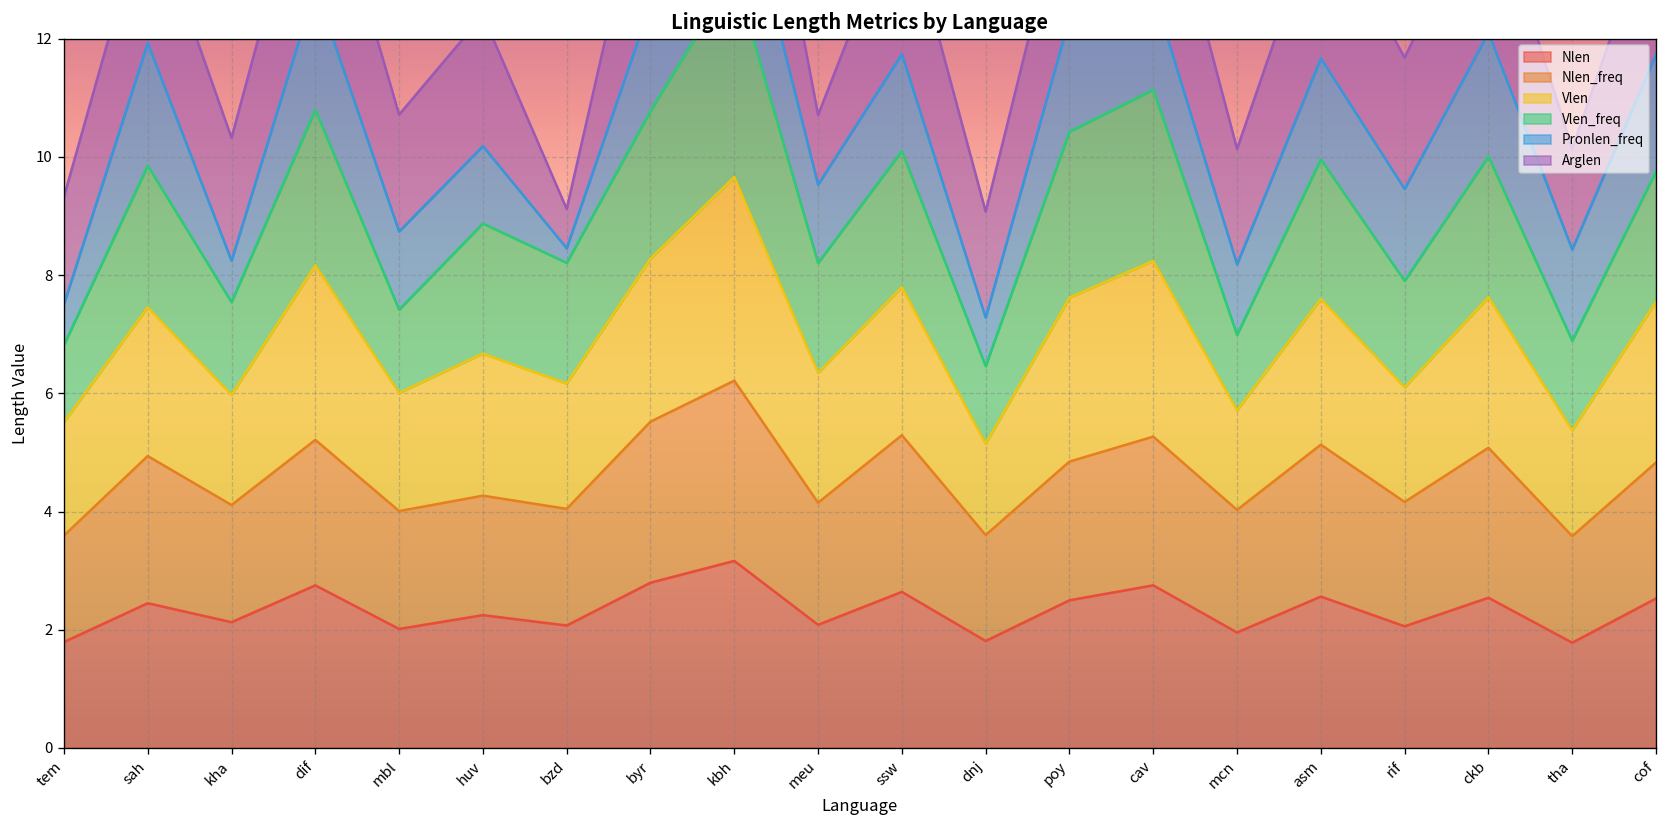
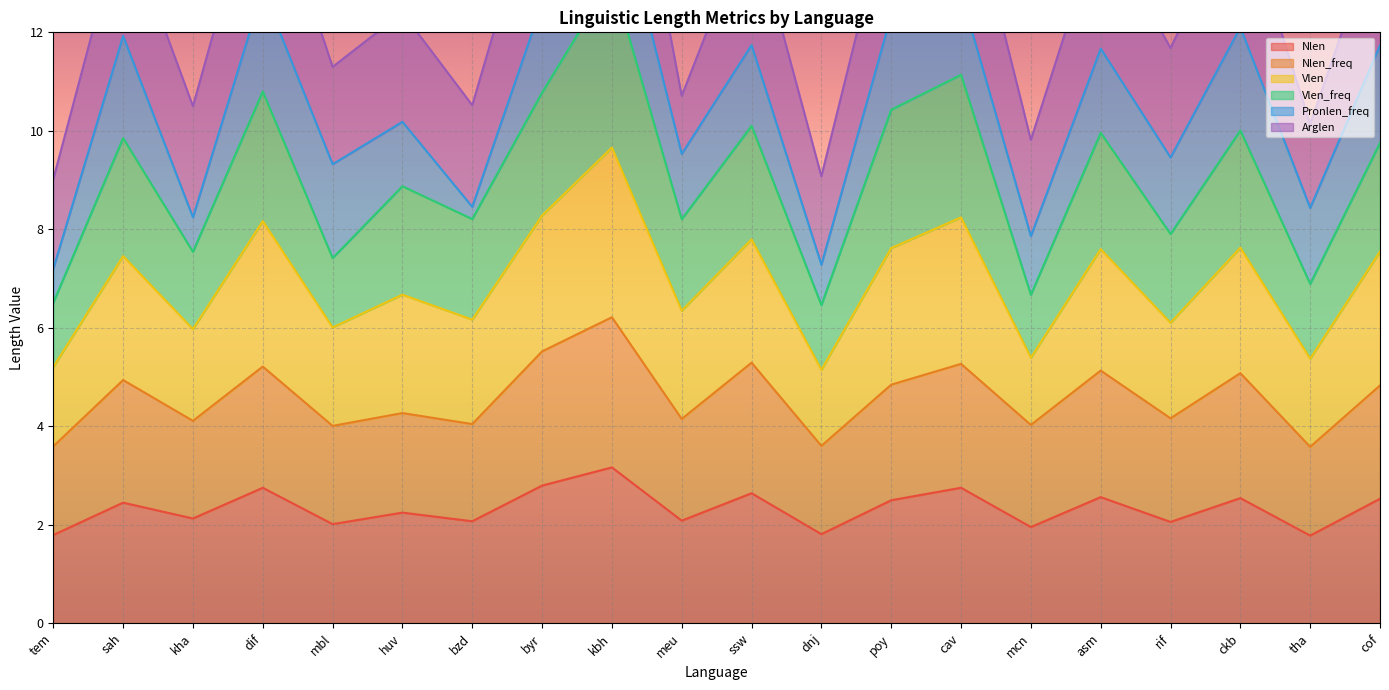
Vlen, tem: 1.9 -> 1.6
Arglen, kha: 2.1 -> 2.3
Pronlen_freq, mbl: 1.3 -> 1.9
Arglen, bzd: 0.7 -> 2.1
Vlen, mcn: 1.7 -> 1.4
